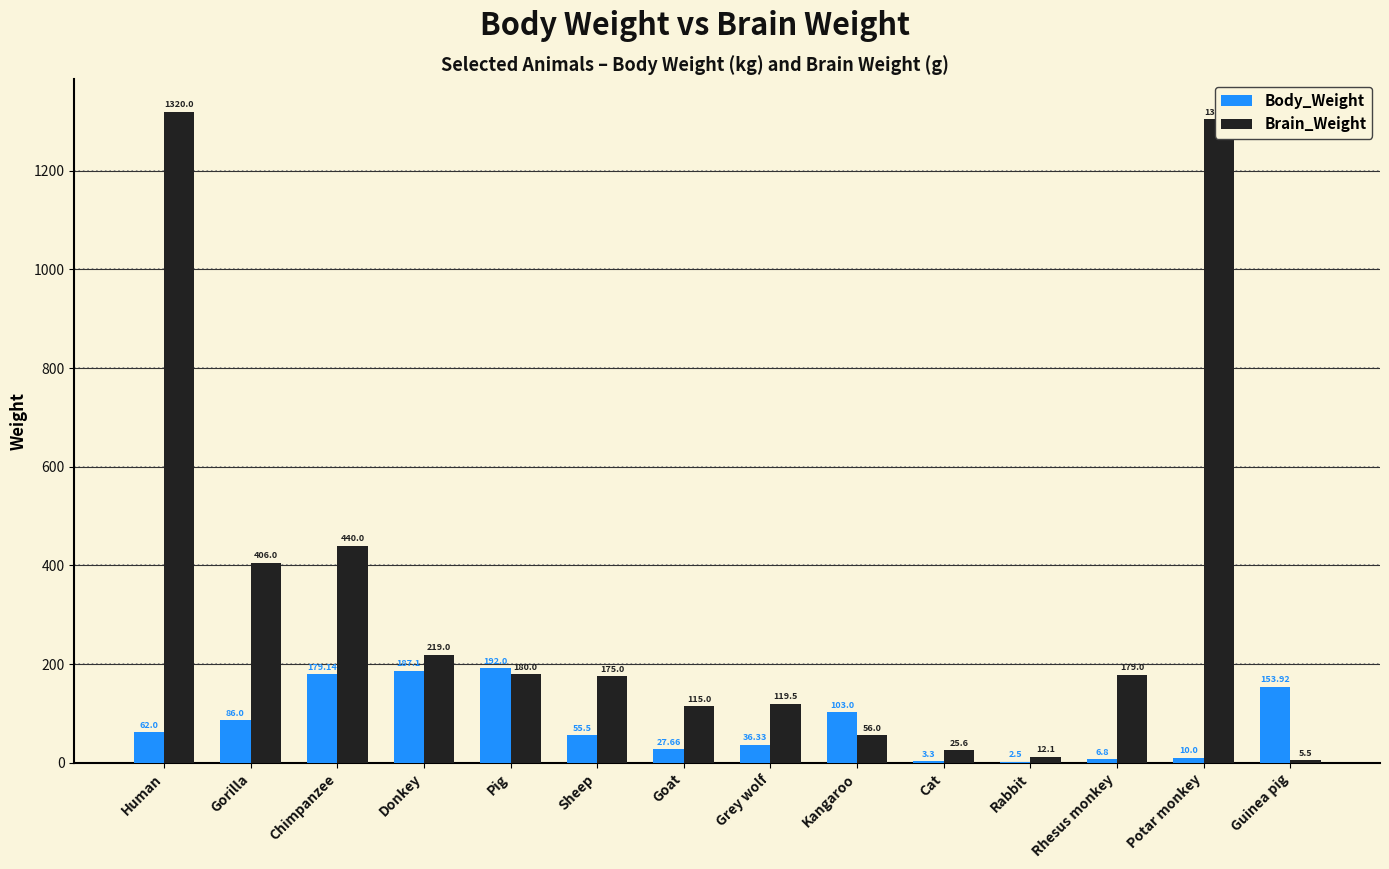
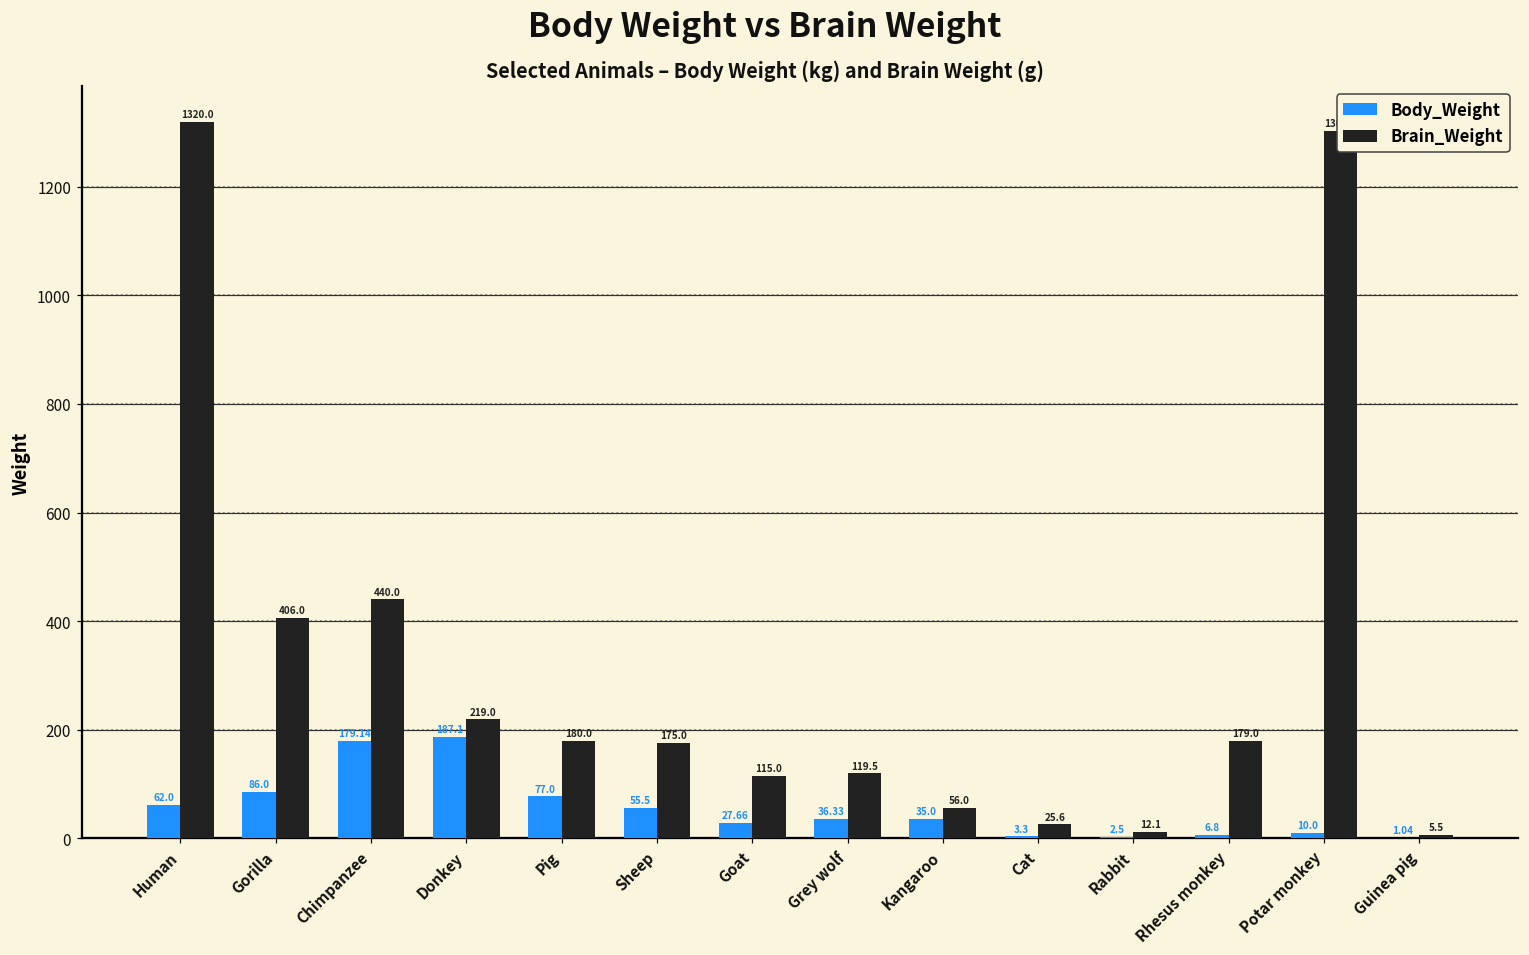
Body_Weight, Pig: 192.0 -> 77.0
Body_Weight, Kangaroo: 103.0 -> 35.0
Body_Weight, Guinea pig: 153.92 -> 1.04
